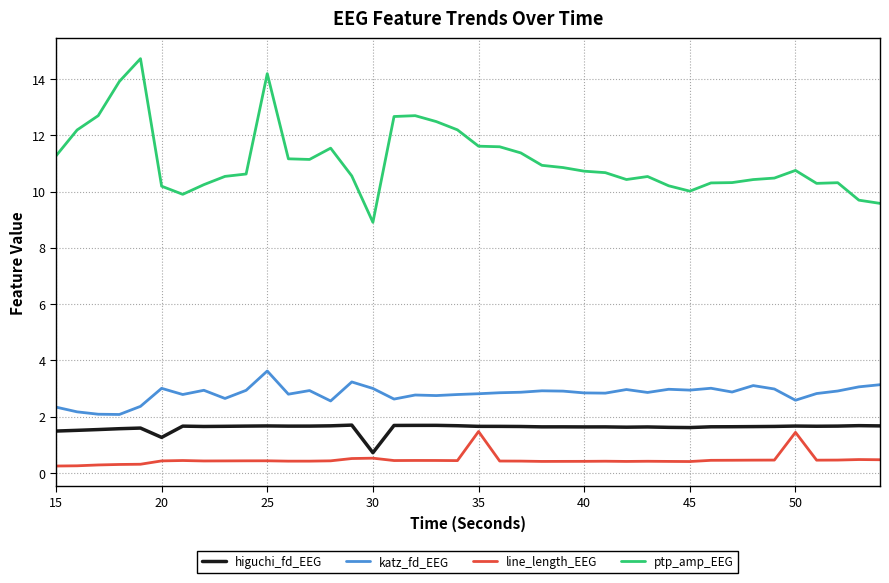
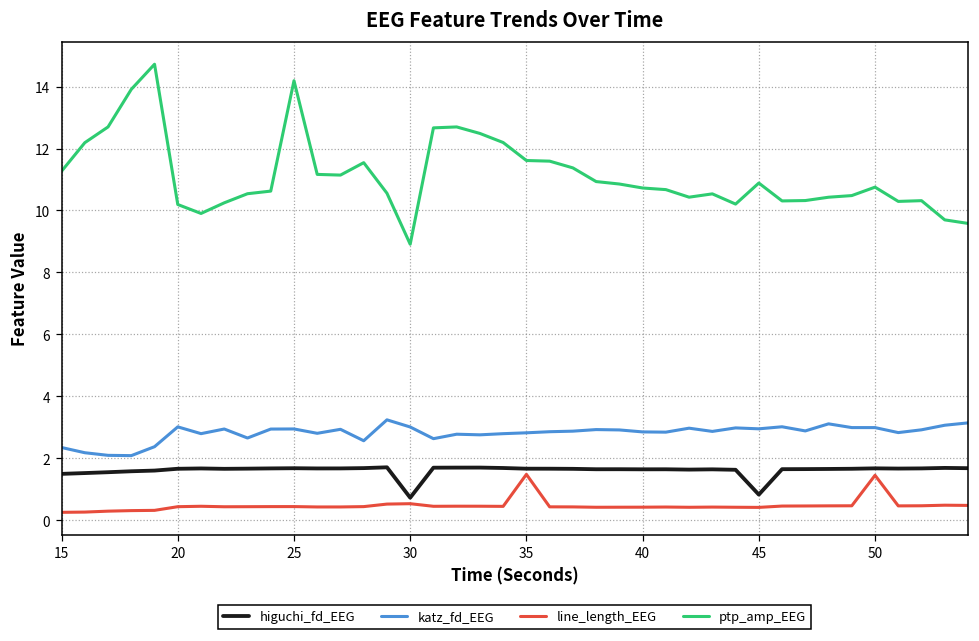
higuchi_fd_EEG, 20: 1.3 -> 1.7
katz_fd_EEG, 25: 3.6 -> 2.9
higuchi_fd_EEG, 45: 1.6 -> 0.8
ptp_amp_EEG, 45: 10.0 -> 10.9
katz_fd_EEG, 50: 2.6 -> 3.0
